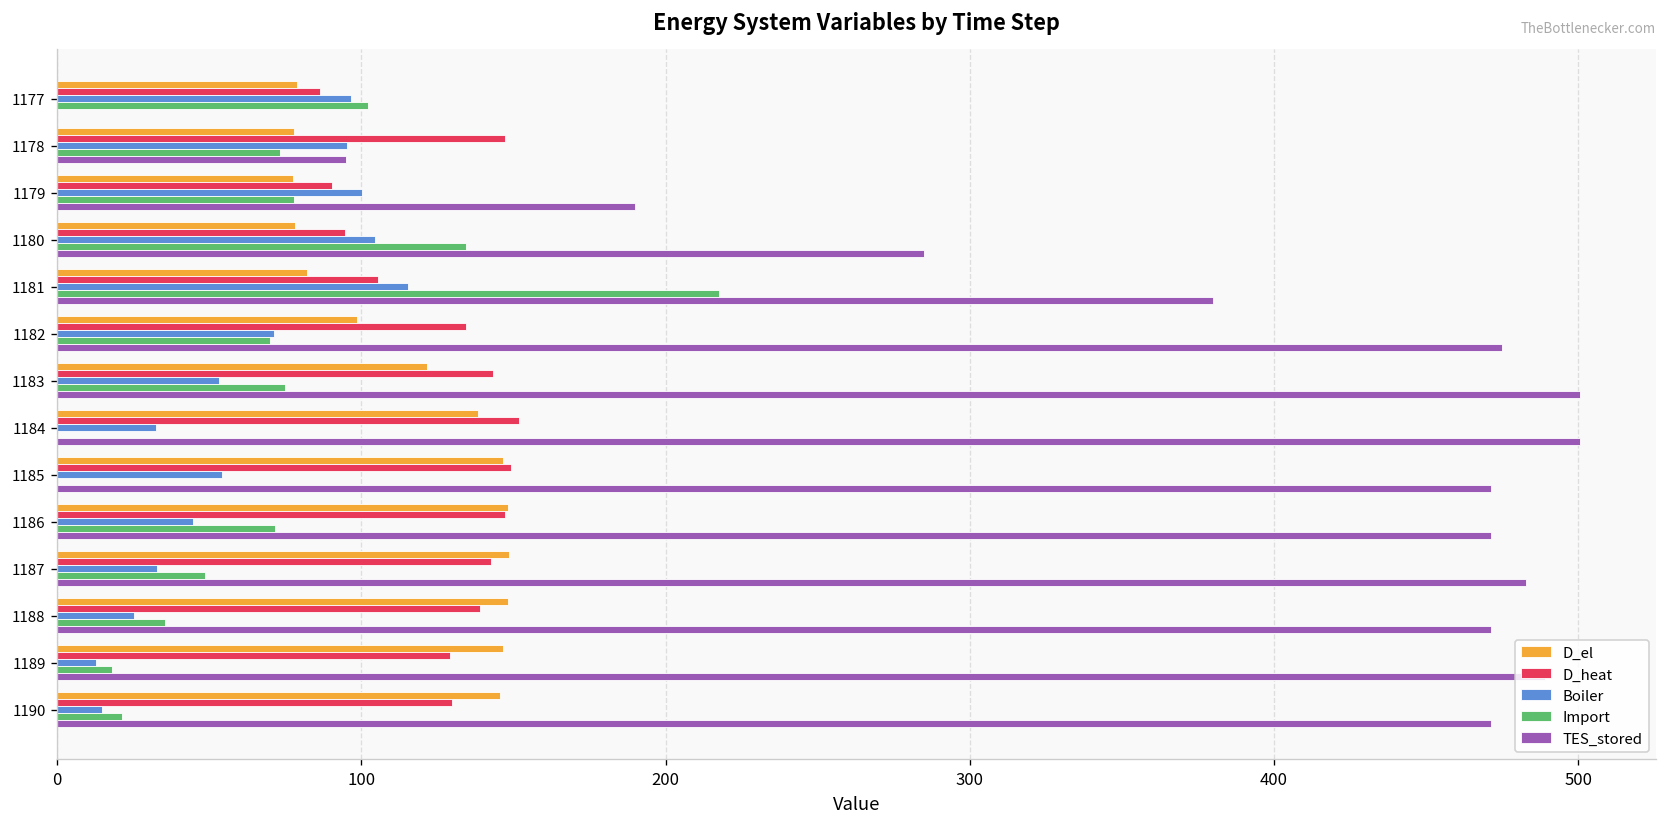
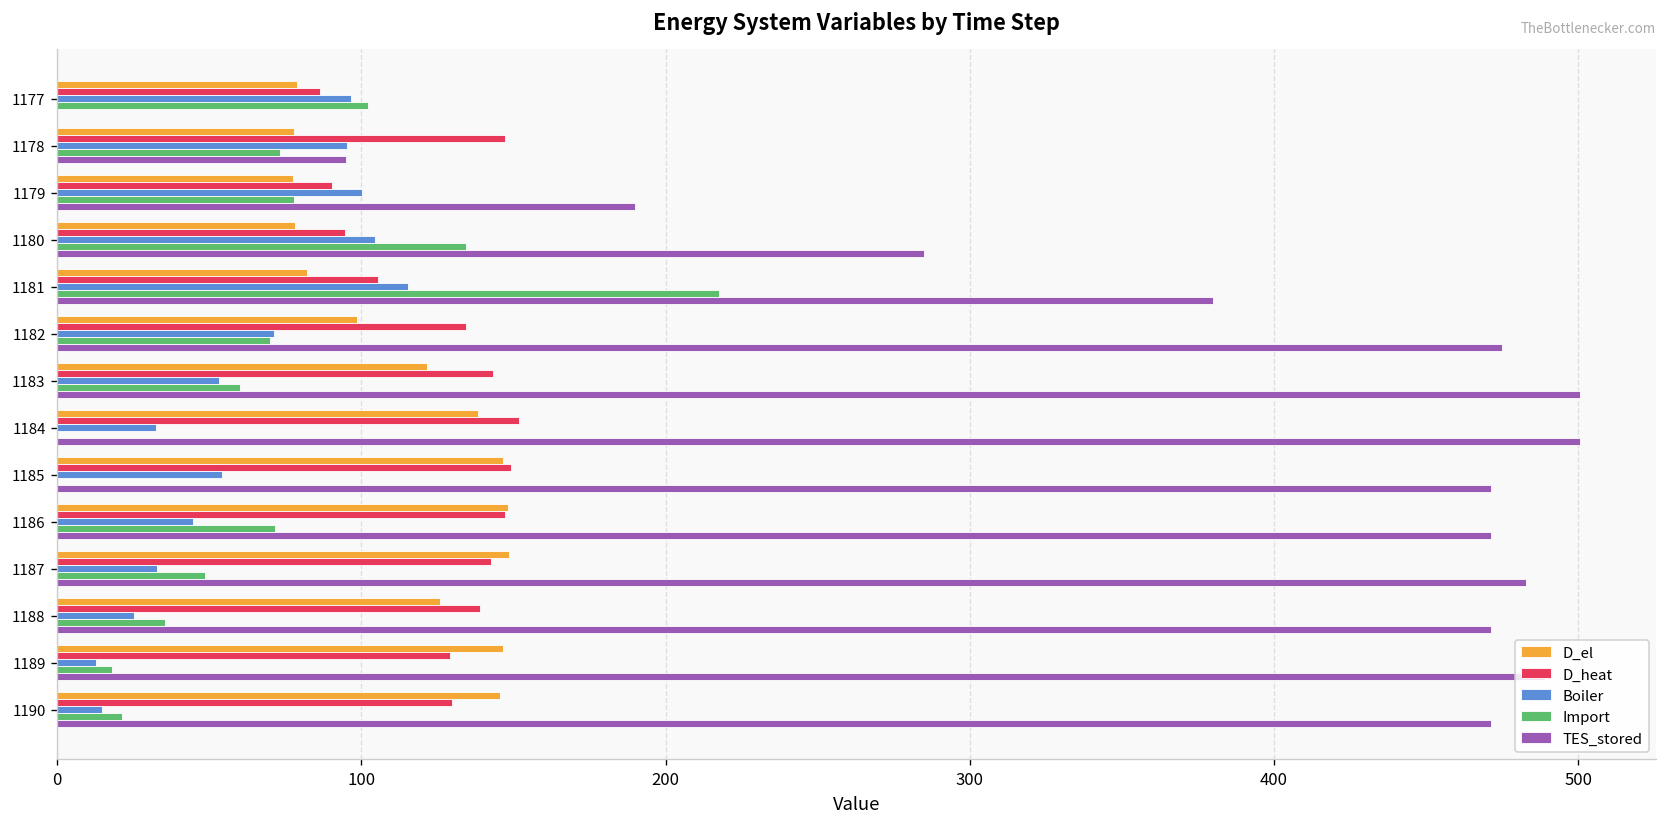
Import, 1183: 75 -> 60
D_el, 1188: 148 -> 126
